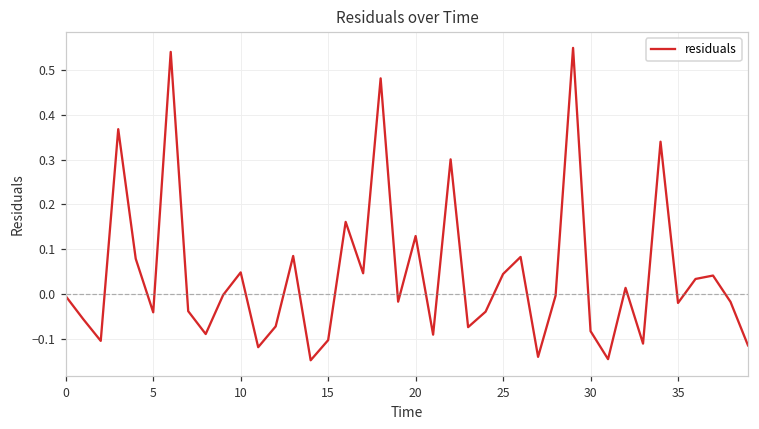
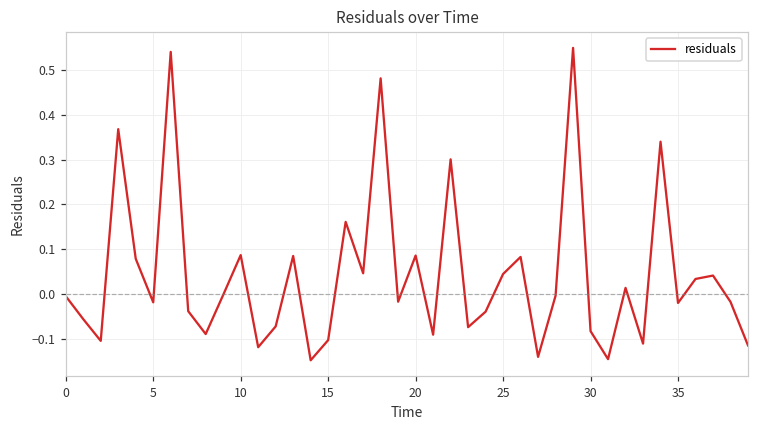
5: -0.04 -> -0.02
10: 0.05 -> 0.09
20: 0.13 -> 0.09
